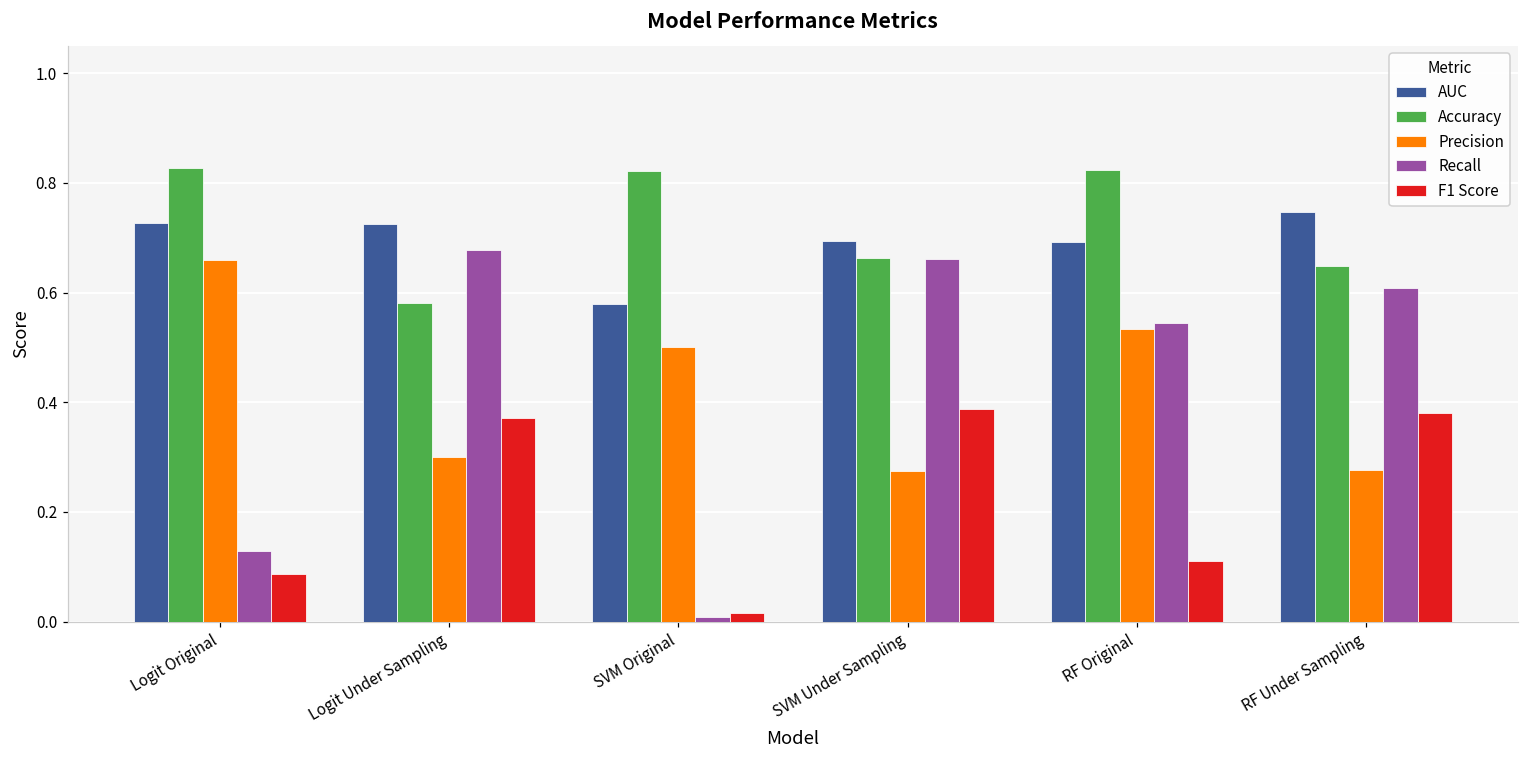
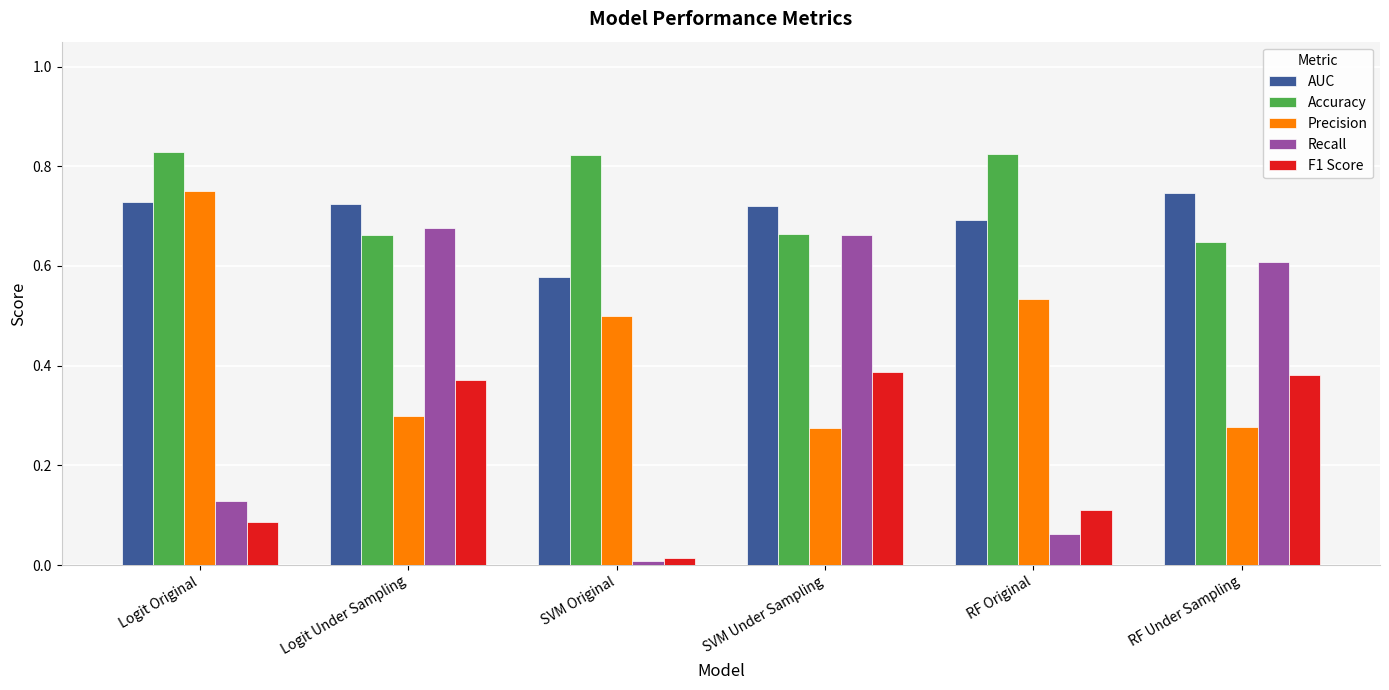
Precision, Logit Original: 0.66 -> 0.75
Accuracy, Logit Under Sampling: 0.58 -> 0.66
AUC, SVM Under Sampling: 0.69 -> 0.72
Recall, RF Original: 0.54 -> 0.06
